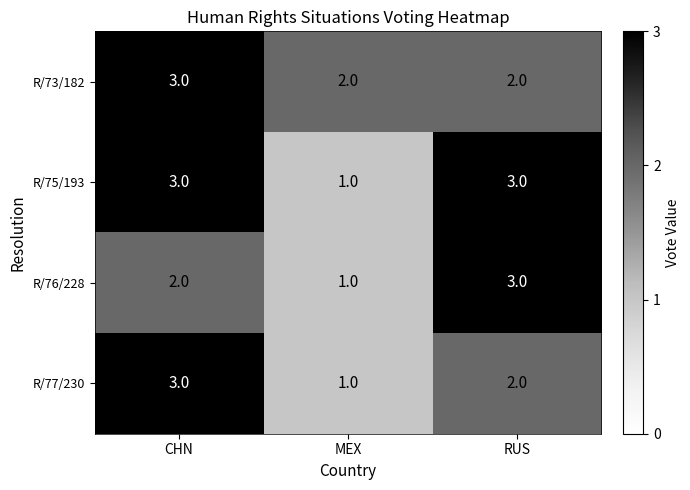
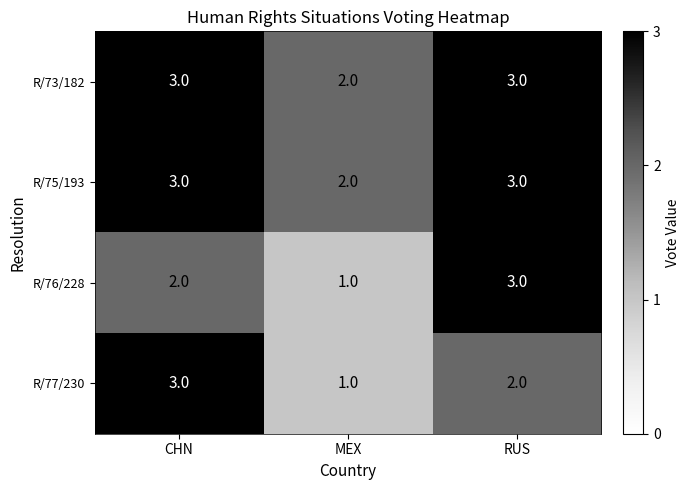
R/73/182, RUS: 2.0 -> 3.0
R/75/193, MEX: 1.0 -> 2.0
